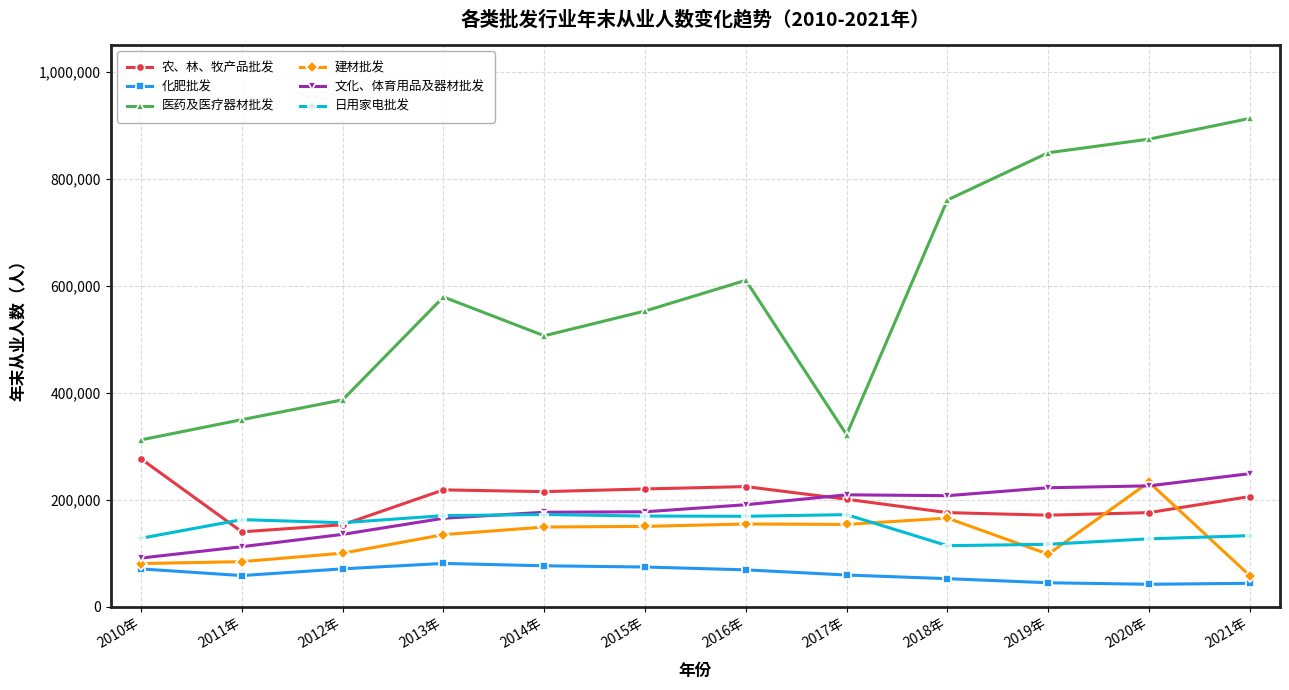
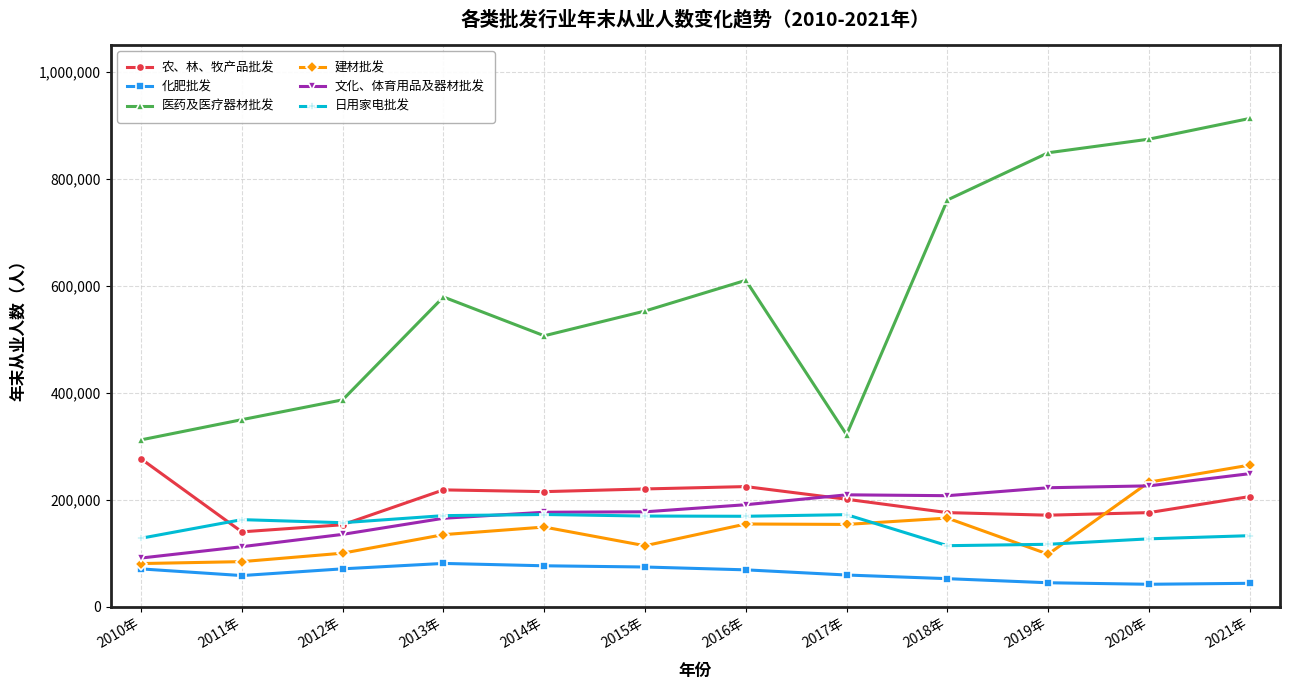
建材批发, 2015年: 150,000 -> 110,000
建材批发, 2021年: 60,000 -> 260,000
